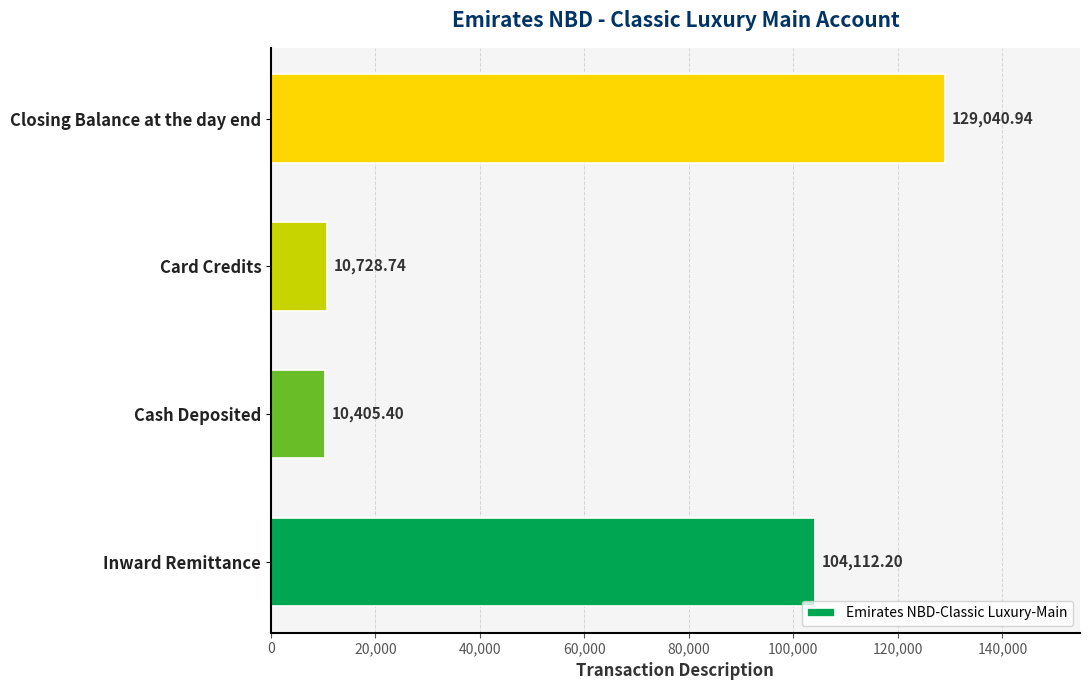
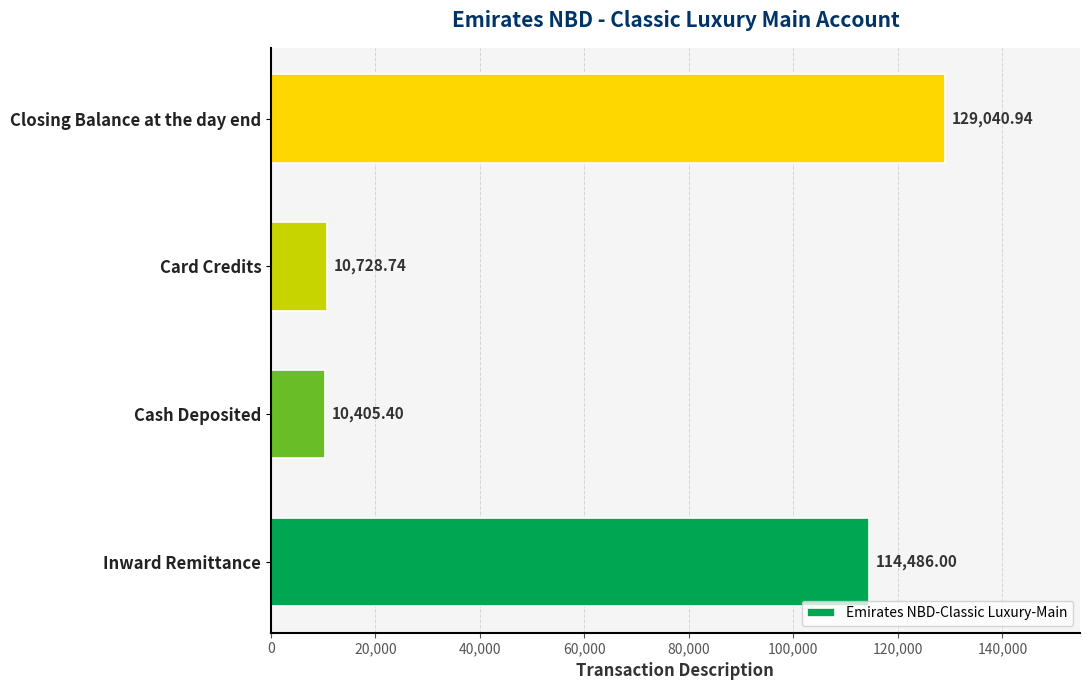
Inward Remittance: 104,112.20 -> 114,486.00
